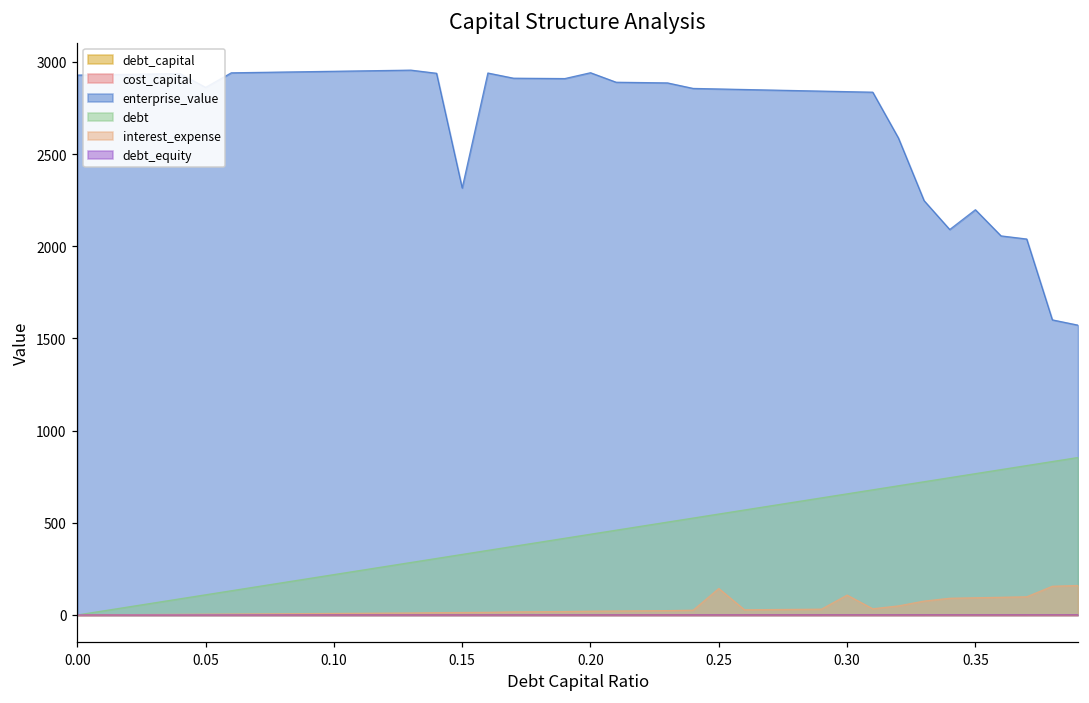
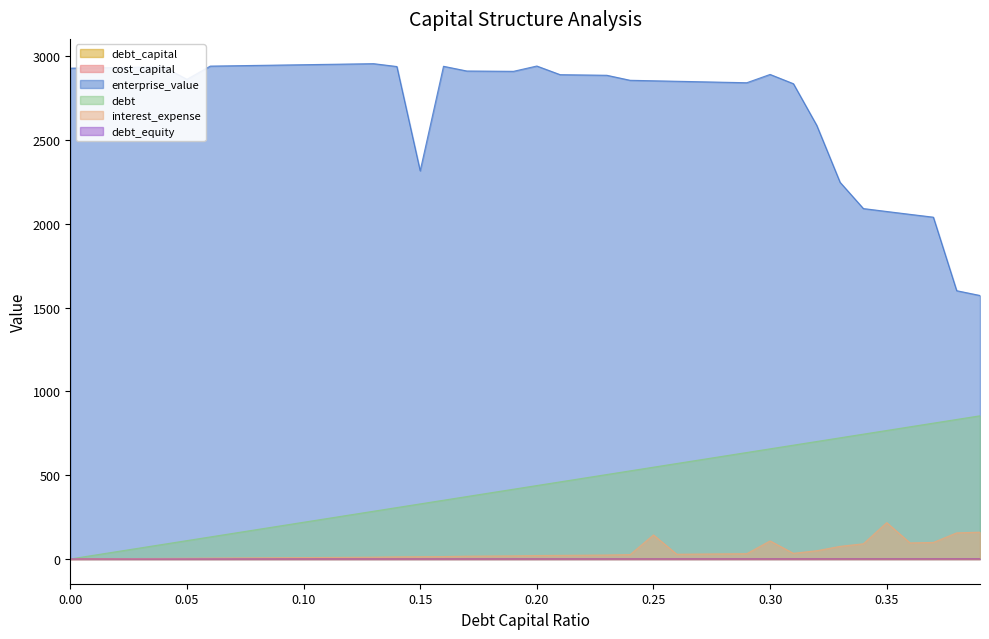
enterprise_value, 0.30: 2840 -> 2890
enterprise_value, 0.35: 2200 -> 2070
interest_expense, 0.35: 90 -> 220
